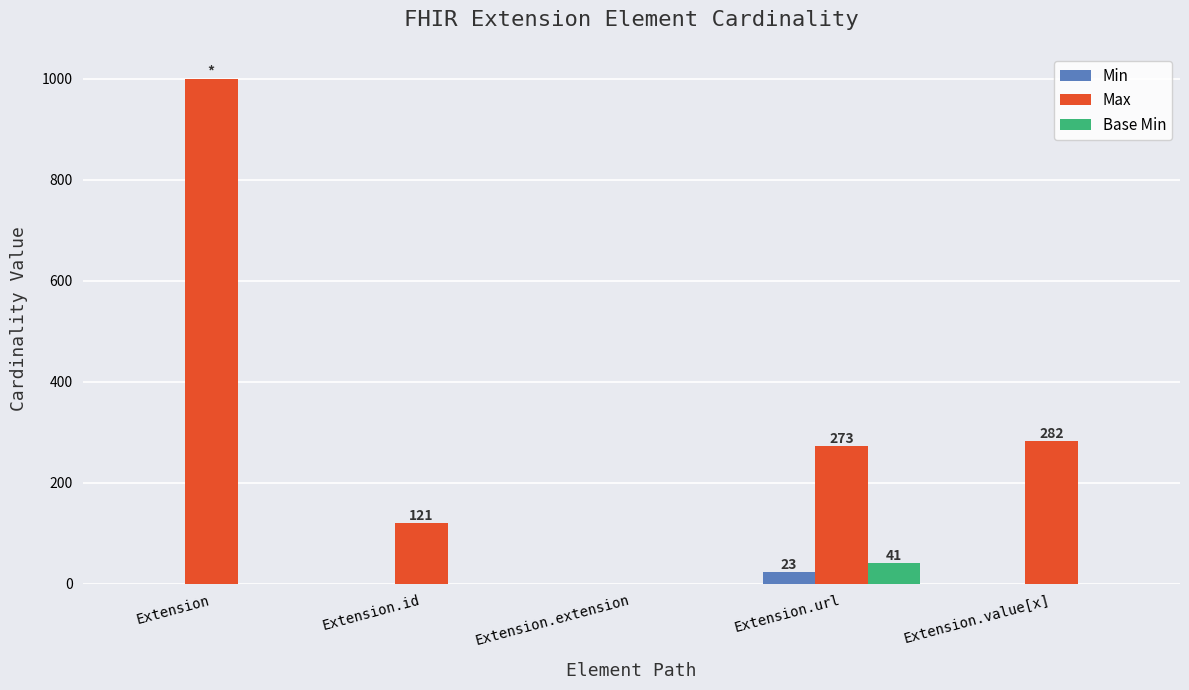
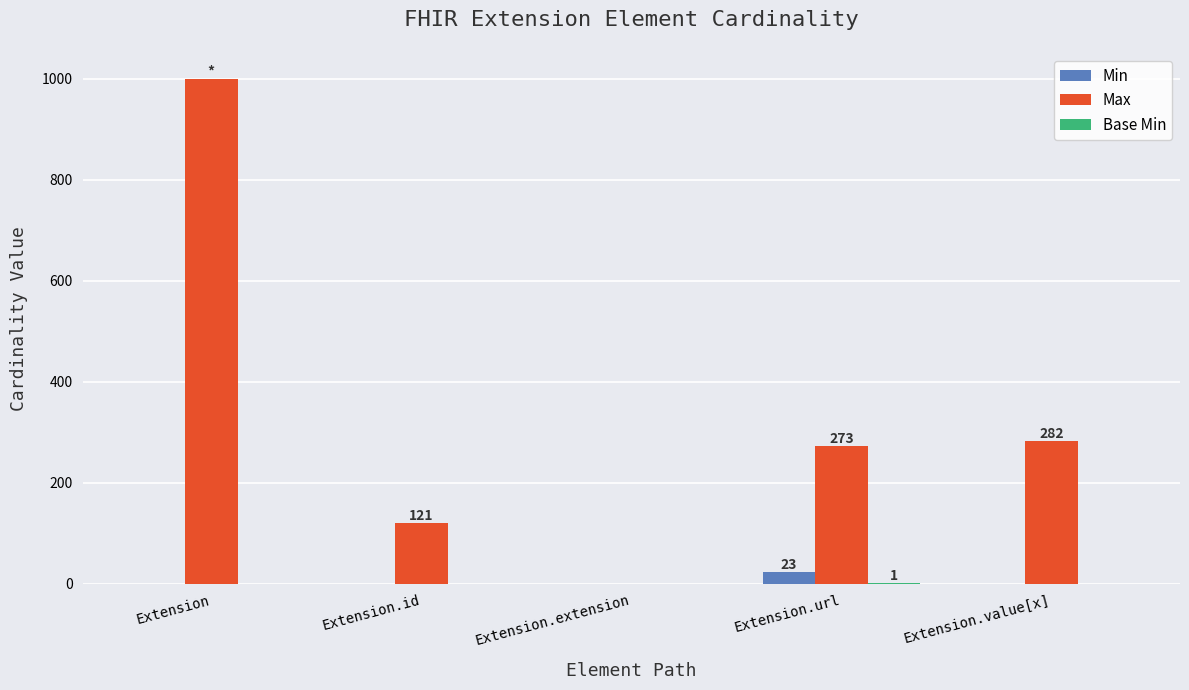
Base Min, Extension.url: 41 -> 1
